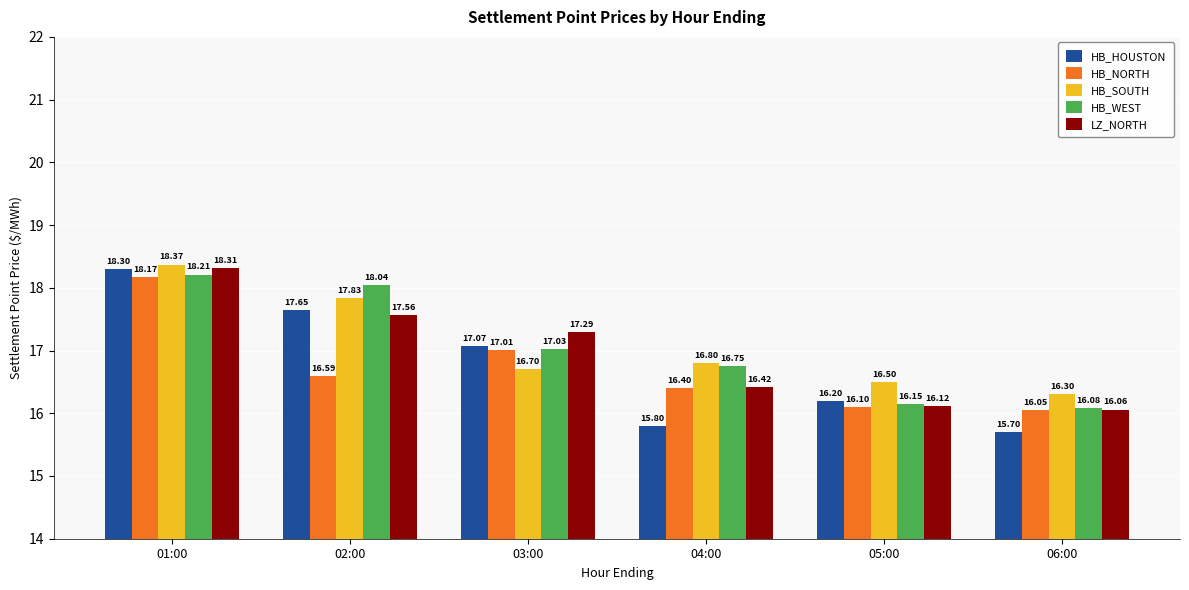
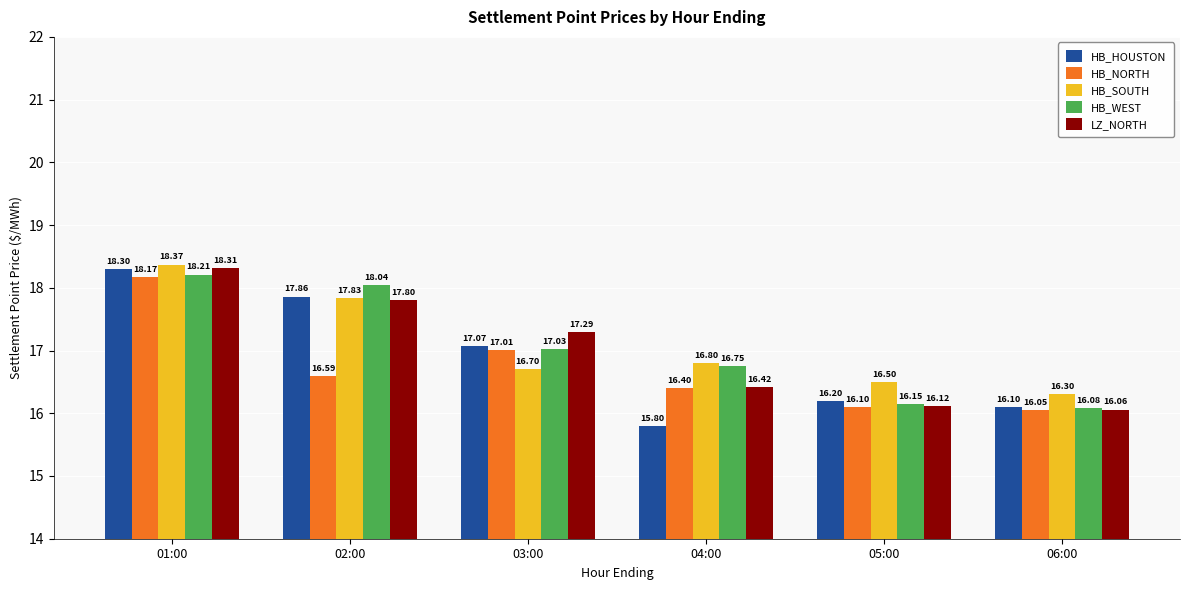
HB_HOUSTON, 02:00: 17.65 -> 17.86
LZ_NORTH, 02:00: 17.56 -> 17.80
HB_HOUSTON, 06:00: 15.70 -> 16.10
